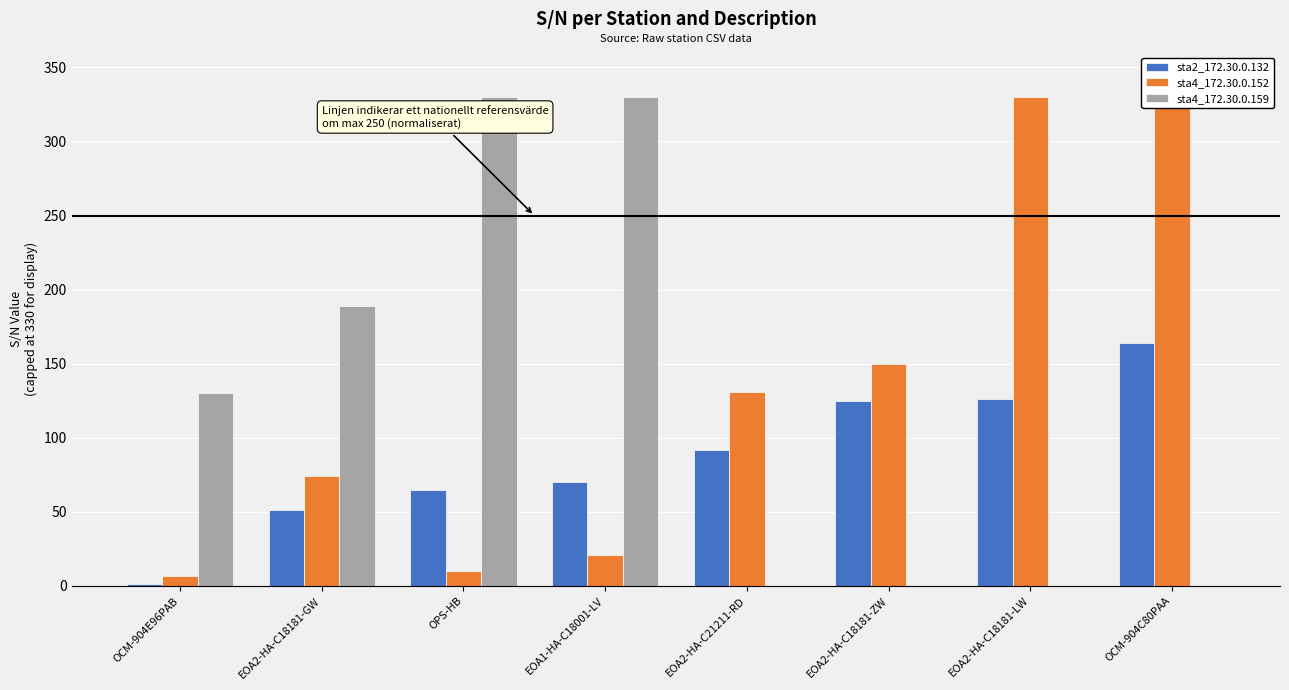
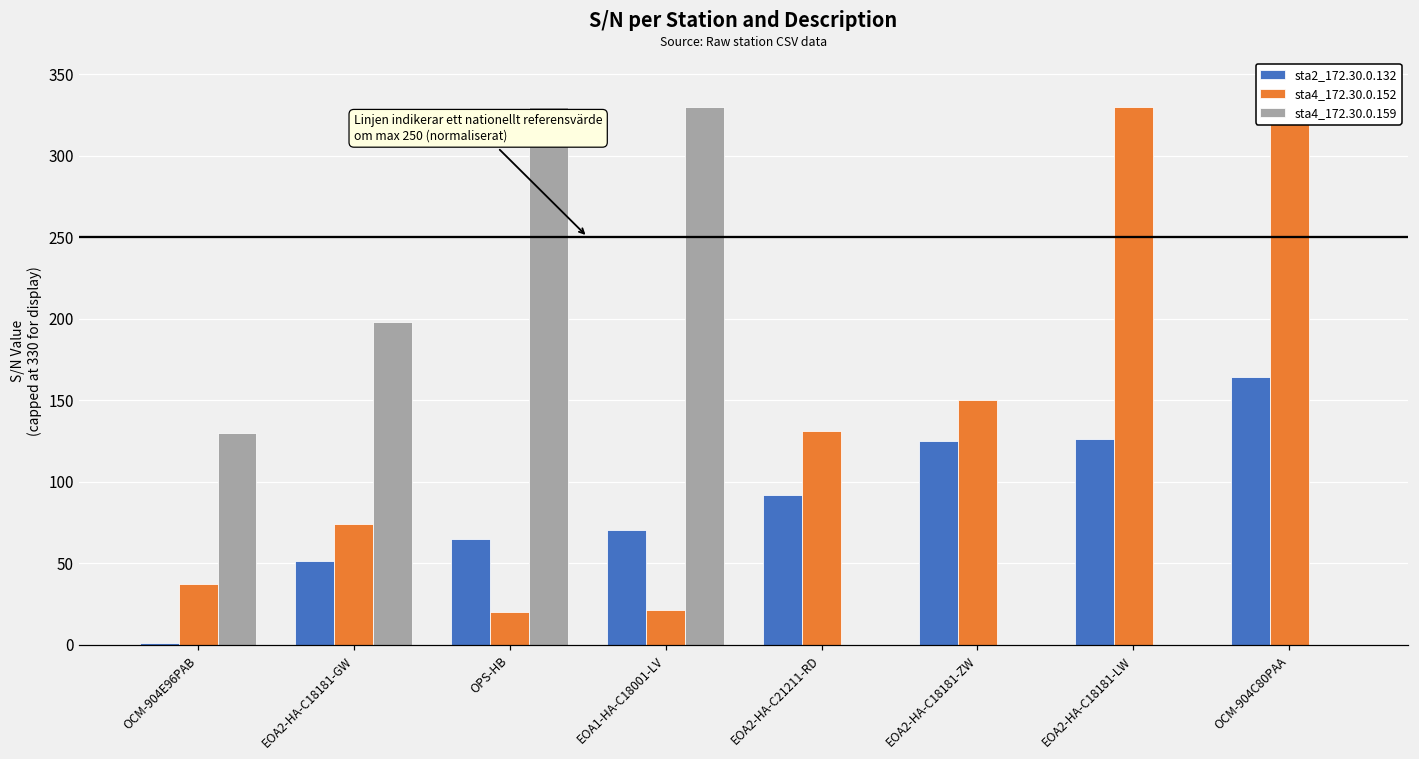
sta4_172.30.0.152, OCM-904E96PAB: 7 -> 37
sta4_172.30.0.159, EOA2-HA-C18181-GW: 189 -> 198
sta4_172.30.0.152, OPS-HB: 10 -> 20
